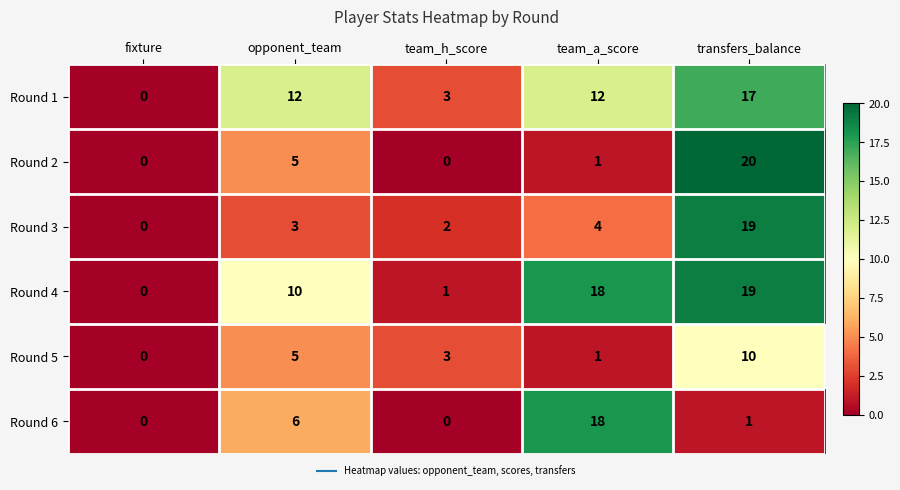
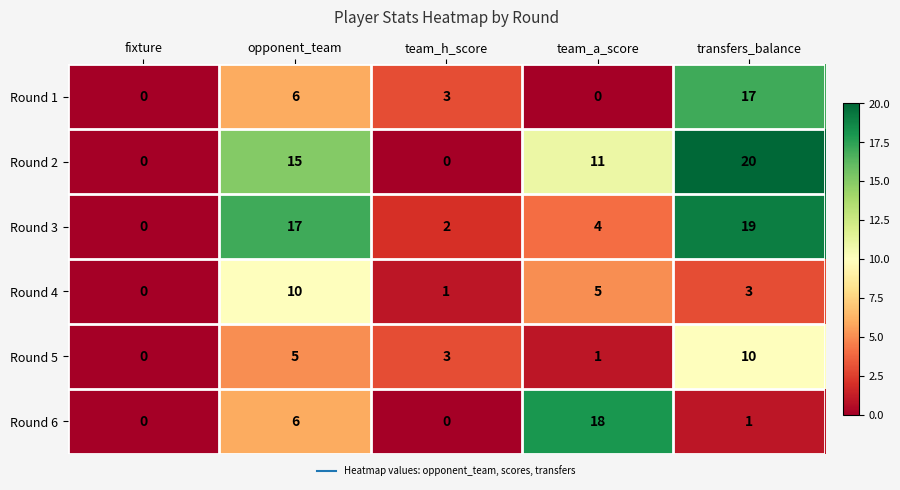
Round 1, opponent_team: 12 -> 6
Round 1, team_a_score: 12 -> 0
Round 2, opponent_team: 5 -> 15
Round 2, team_a_score: 1 -> 11
Round 3, opponent_team: 3 -> 17
Round 4, team_a_score: 18 -> 5
Round 4, transfers_balance: 19 -> 3
